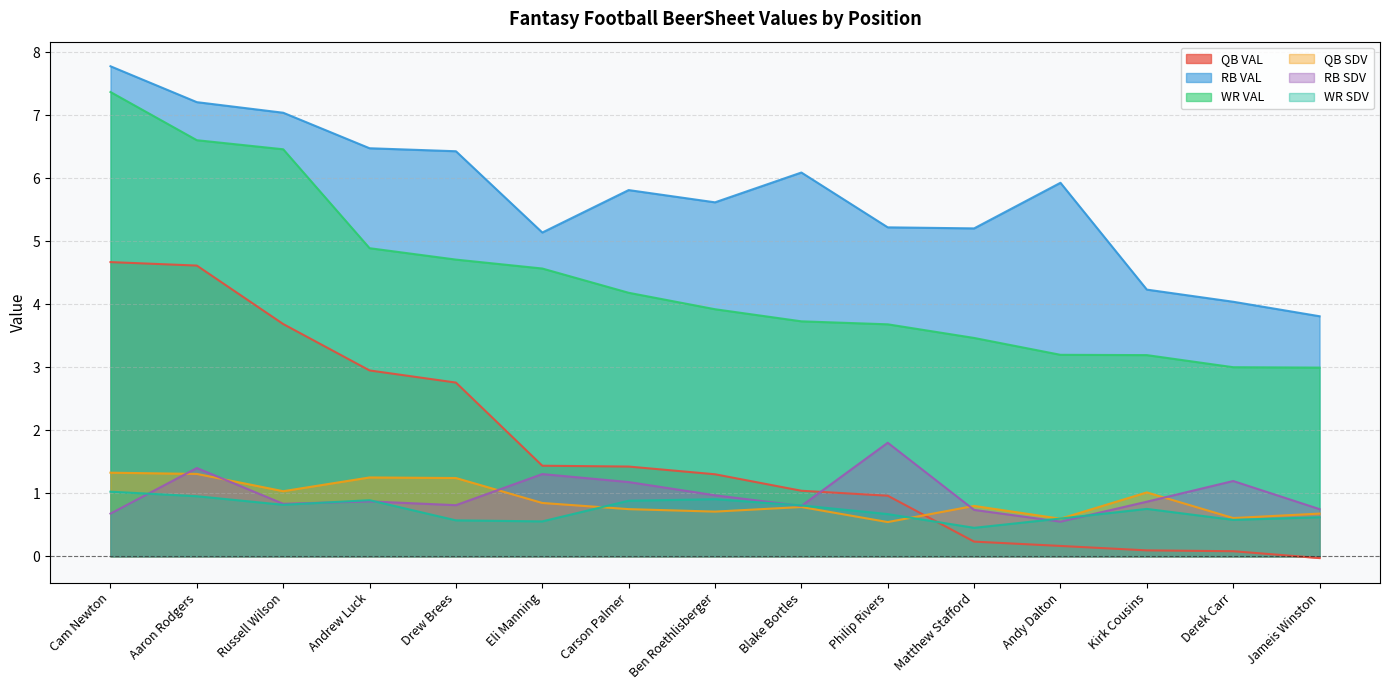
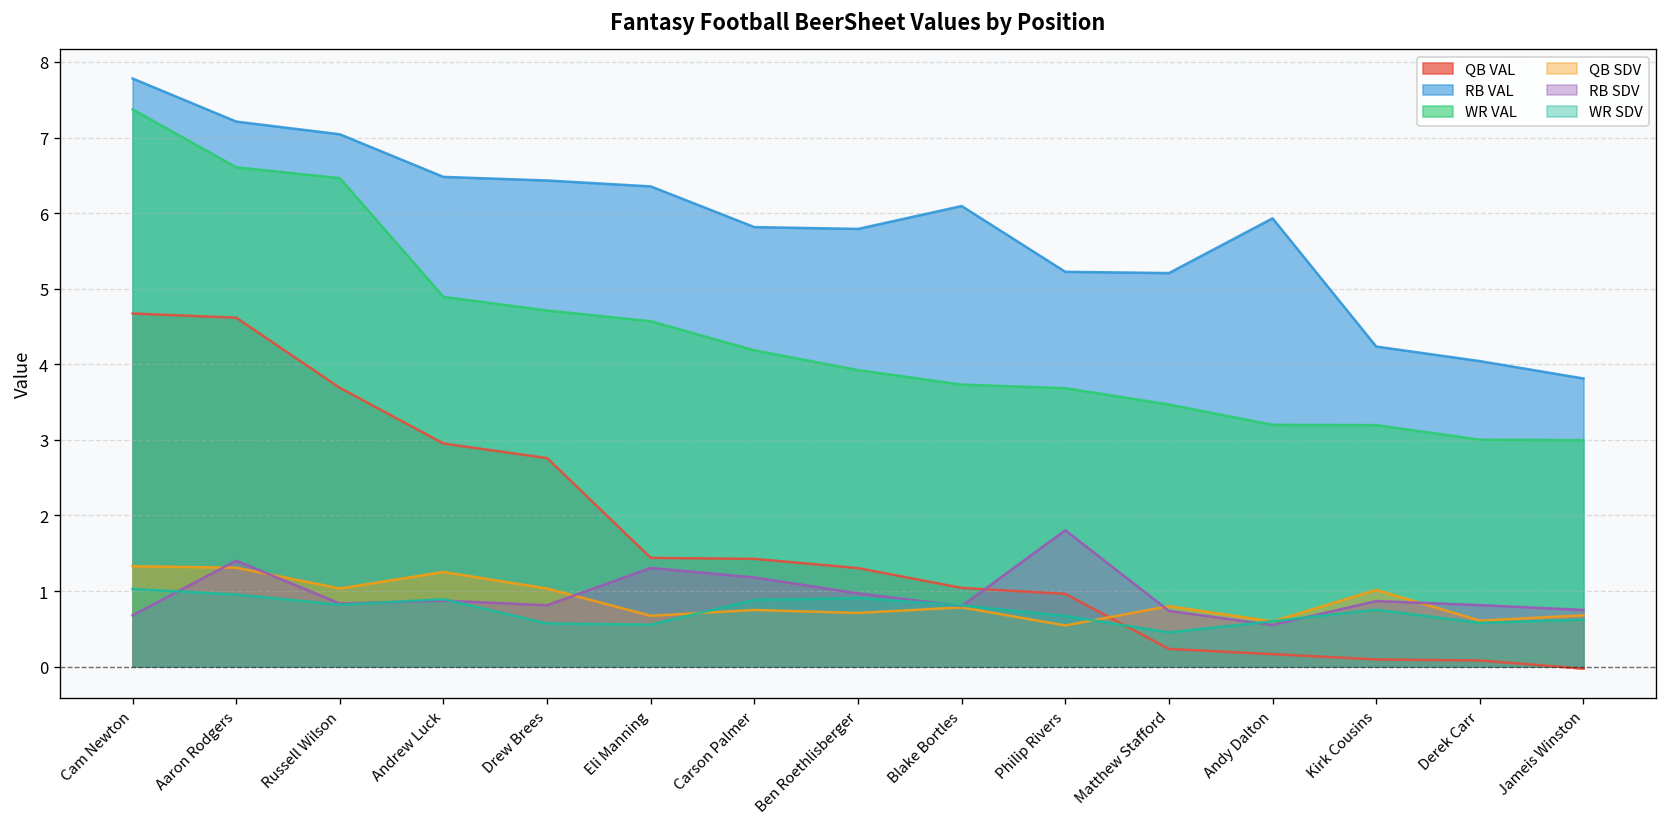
QB SDV, Drew Brees: 1.2 -> 1.0
RB VAL, Eli Manning: 5.1 -> 6.4
QB SDV, Eli Manning: 0.8 -> 0.7
RB VAL, Ben Roethlisberger: 5.6 -> 5.8
RB SDV, Derek Carr: 1.2 -> 0.8
